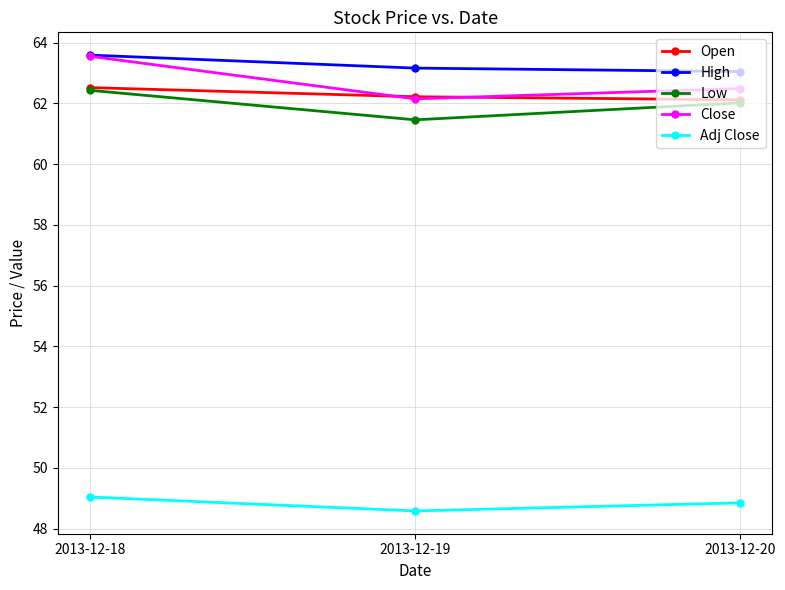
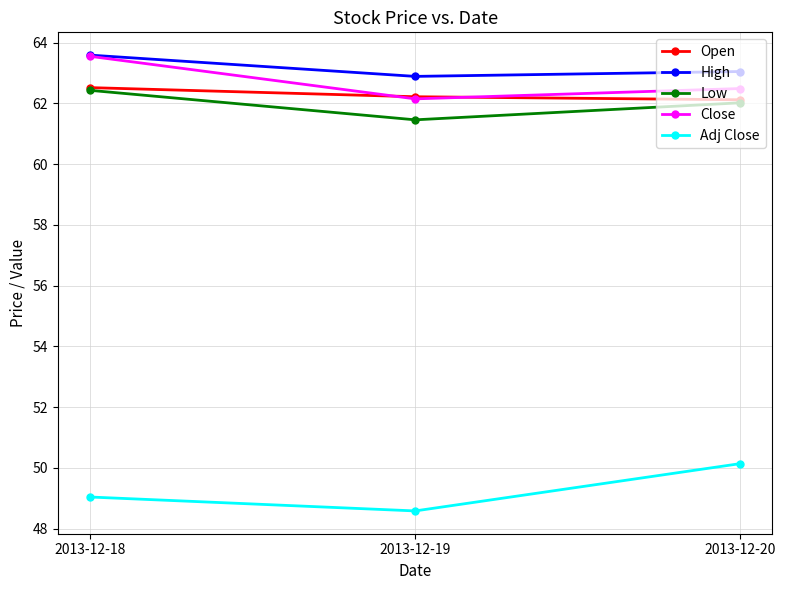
High, 2013-12-19: 63.2 -> 62.9
Adj Close, 2013-12-20: 48.9 -> 50.1
